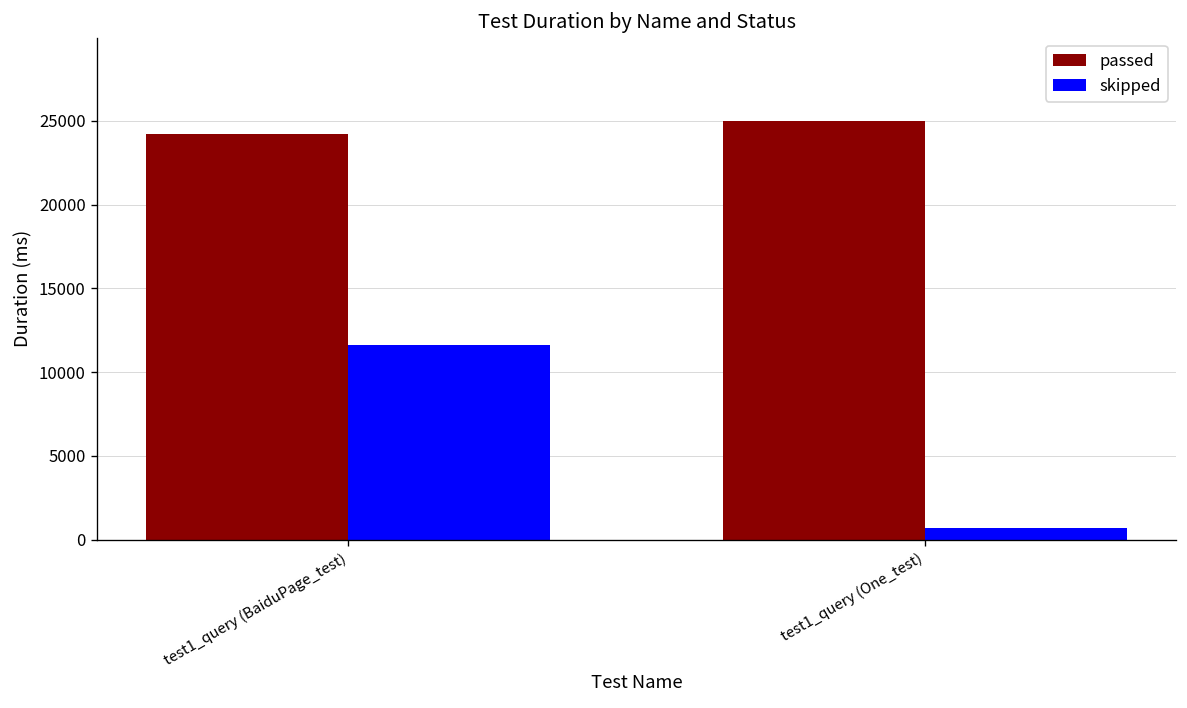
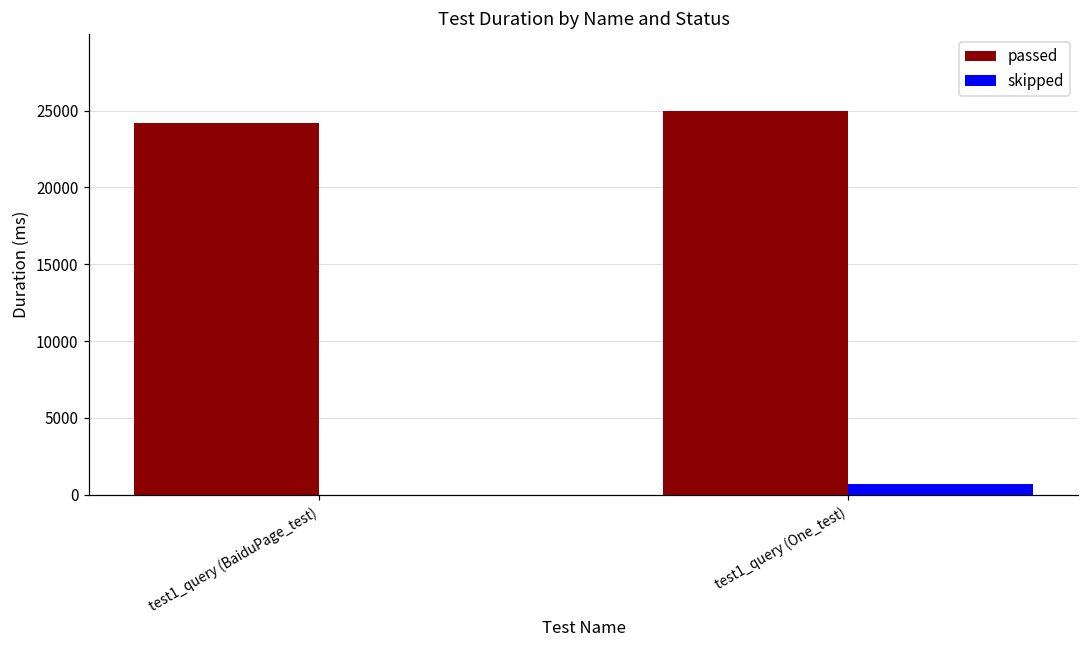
skipped, test1_query (BaiduPage_test): 11600 -> 0
